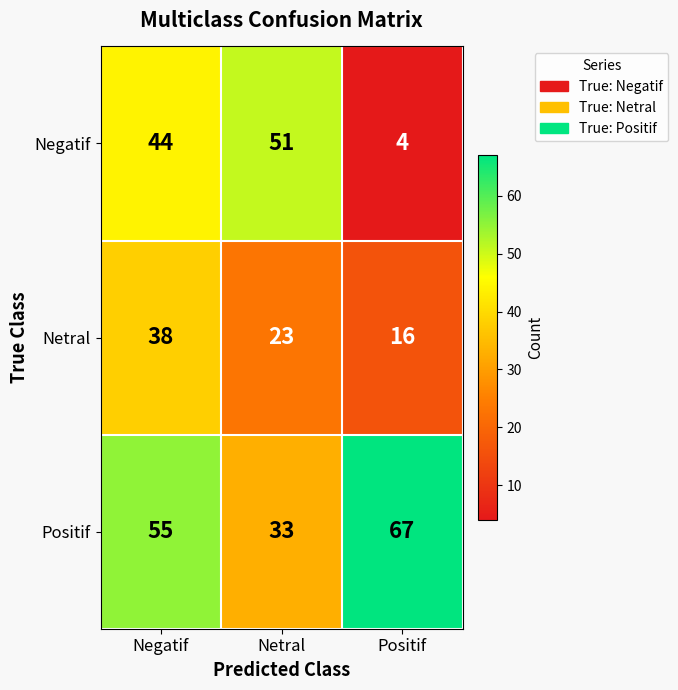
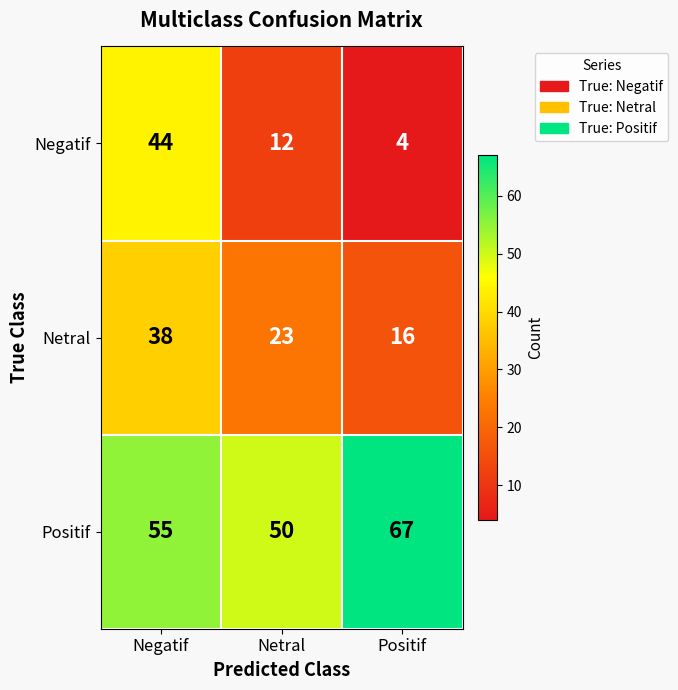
Negatif, Netral: 51 -> 12
Positif, Netral: 33 -> 50
